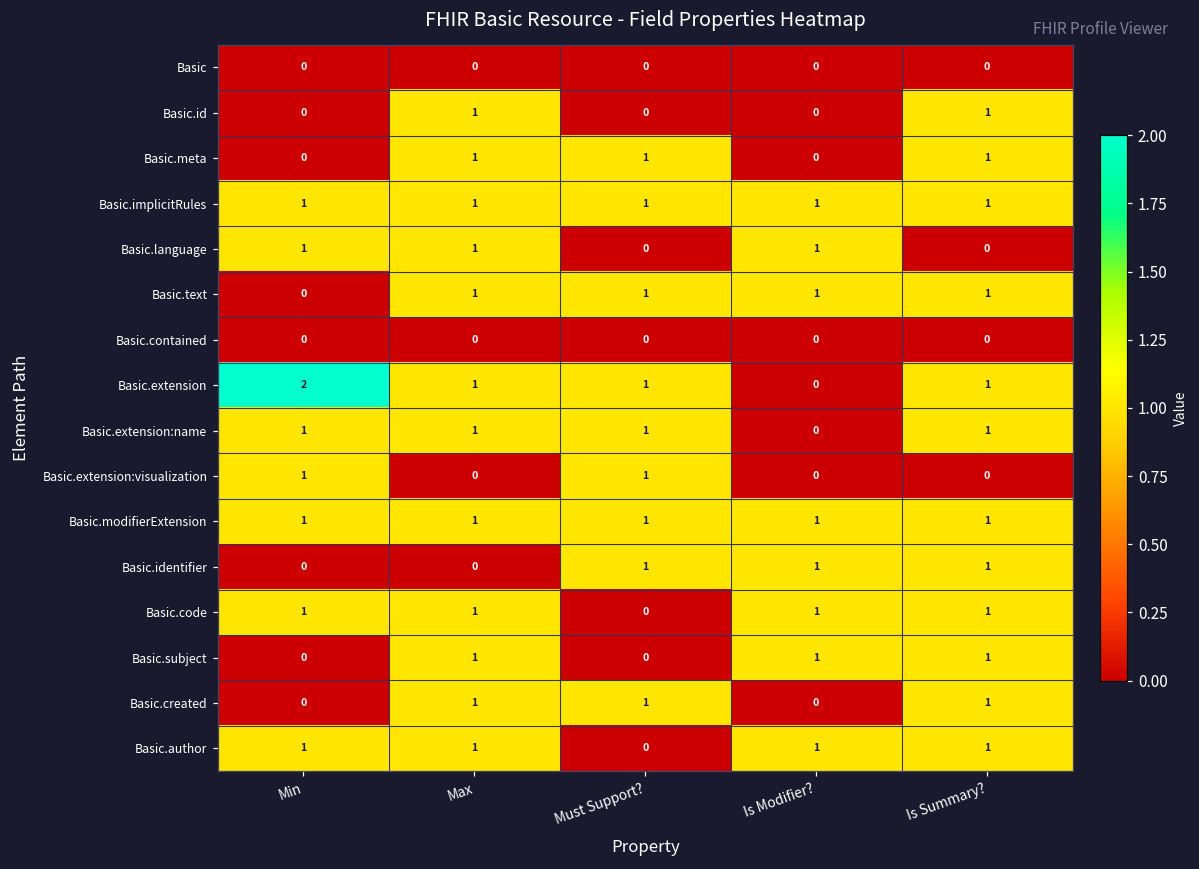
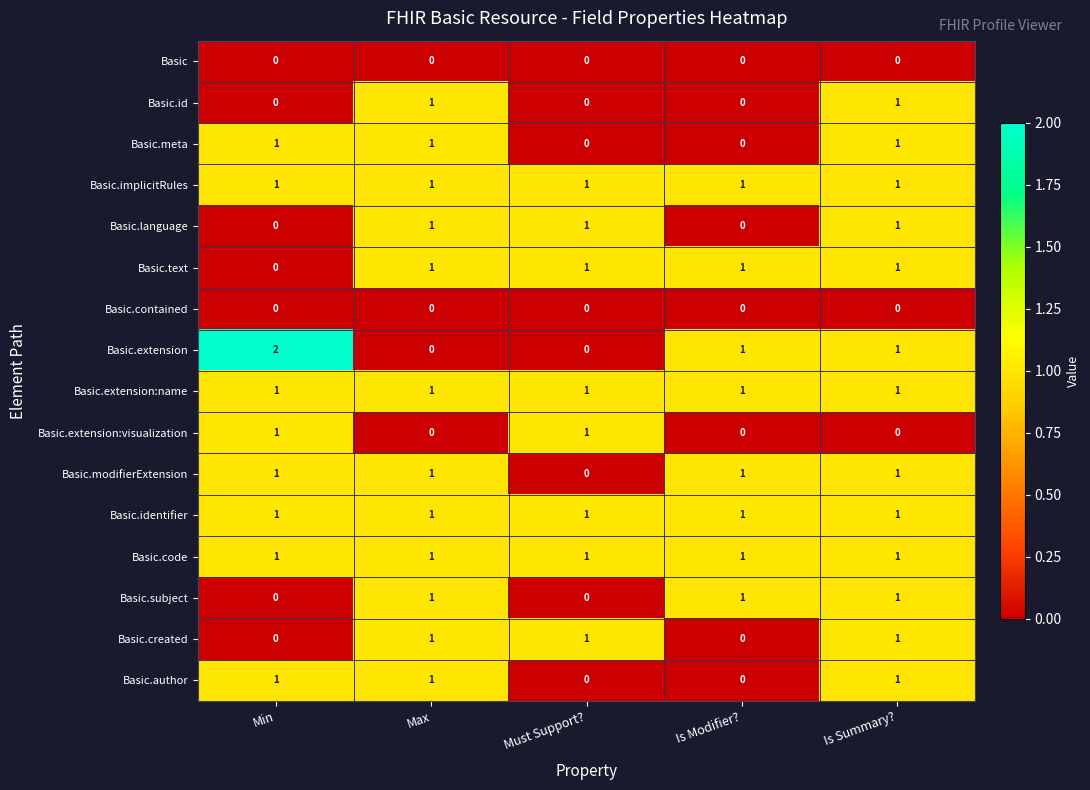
Basic.meta, Min: 0 -> 1
Basic.meta, Must Support?: 1 -> 0
Basic.language, Min: 1 -> 0
Basic.language, Must Support?: 0 -> 1
Basic.language, Is Modifier?: 1 -> 0
Basic.language, Is Summary?: 0 -> 1
Basic.extension, Max: 1 -> 0
Basic.extension, Must Support?: 1 -> 0
Basic.extension, Is Modifier?: 0 -> 1
Basic.extension:name, Is Modifier?: 0 -> 1
Basic.modifierExtension, Must Support?: 1 -> 0
Basic.identifier, Min: 0 -> 1
Basic.identifier, Max: 0 -> 1
Basic.code, Must Support?: 0 -> 1
Basic.author, Is Modifier?: 1 -> 0
